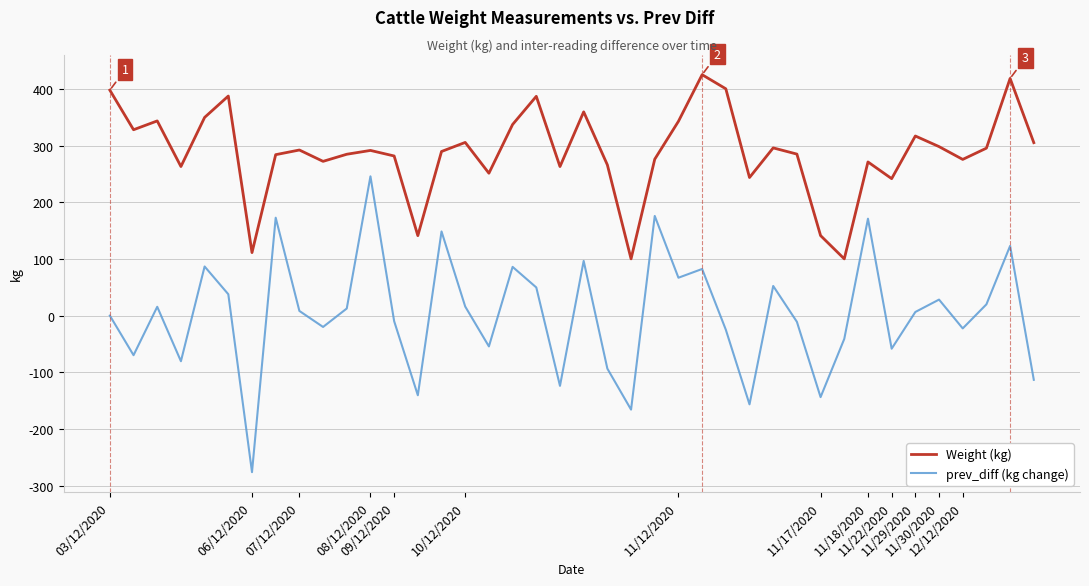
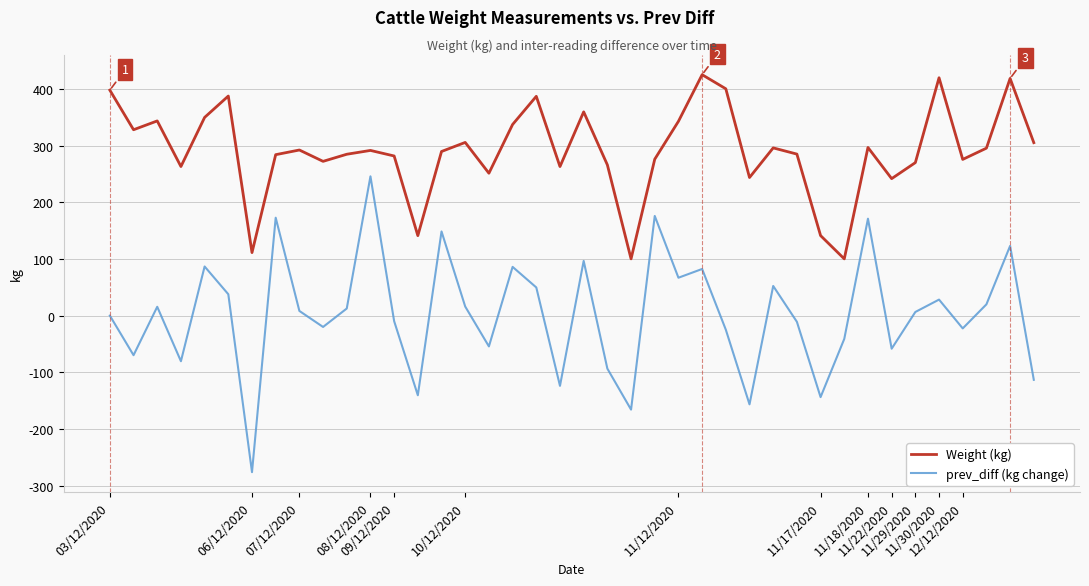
Weight (kg), 11/18/2020: 270 -> 300
Weight (kg), 11/29/2020: 320 -> 270
Weight (kg), 11/30/2020: 300 -> 420
